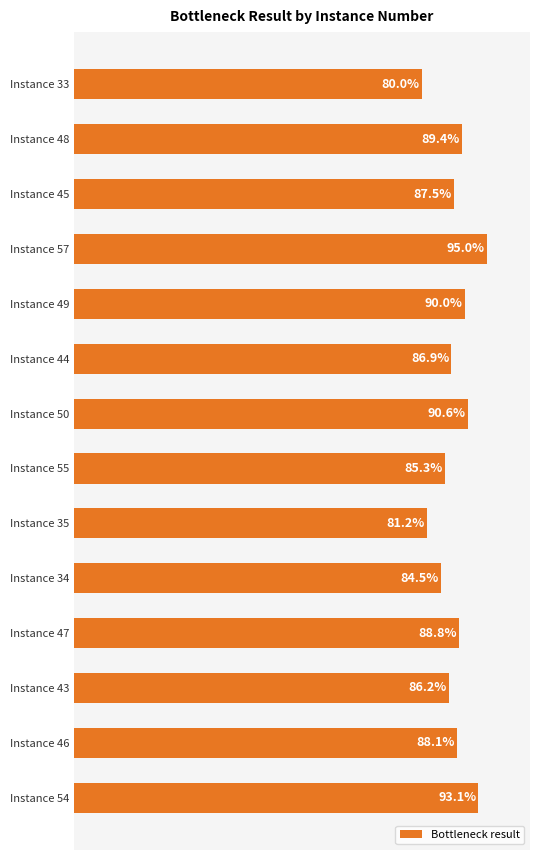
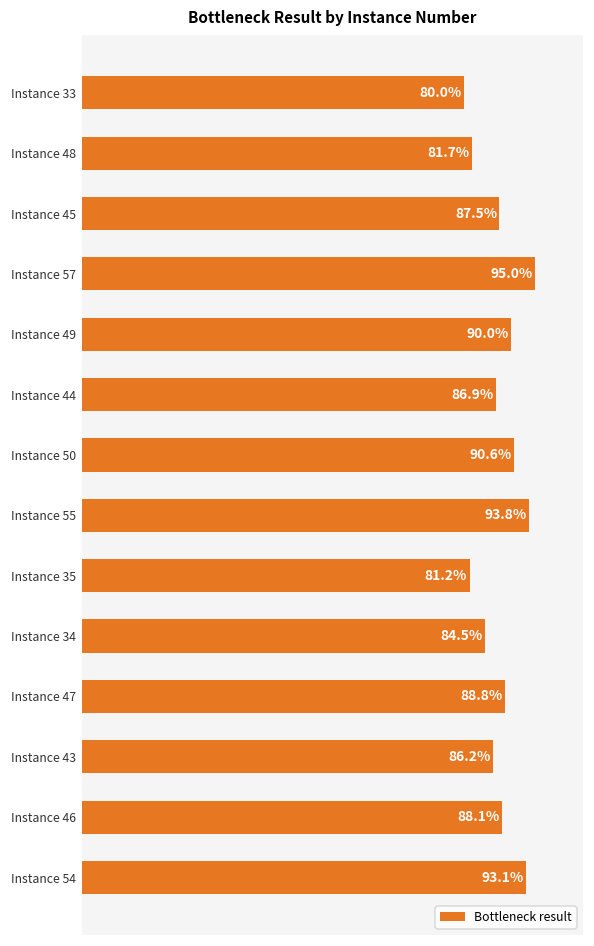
Instance 48: 89.4% -> 81.7%
Instance 55: 85.3% -> 93.8%
